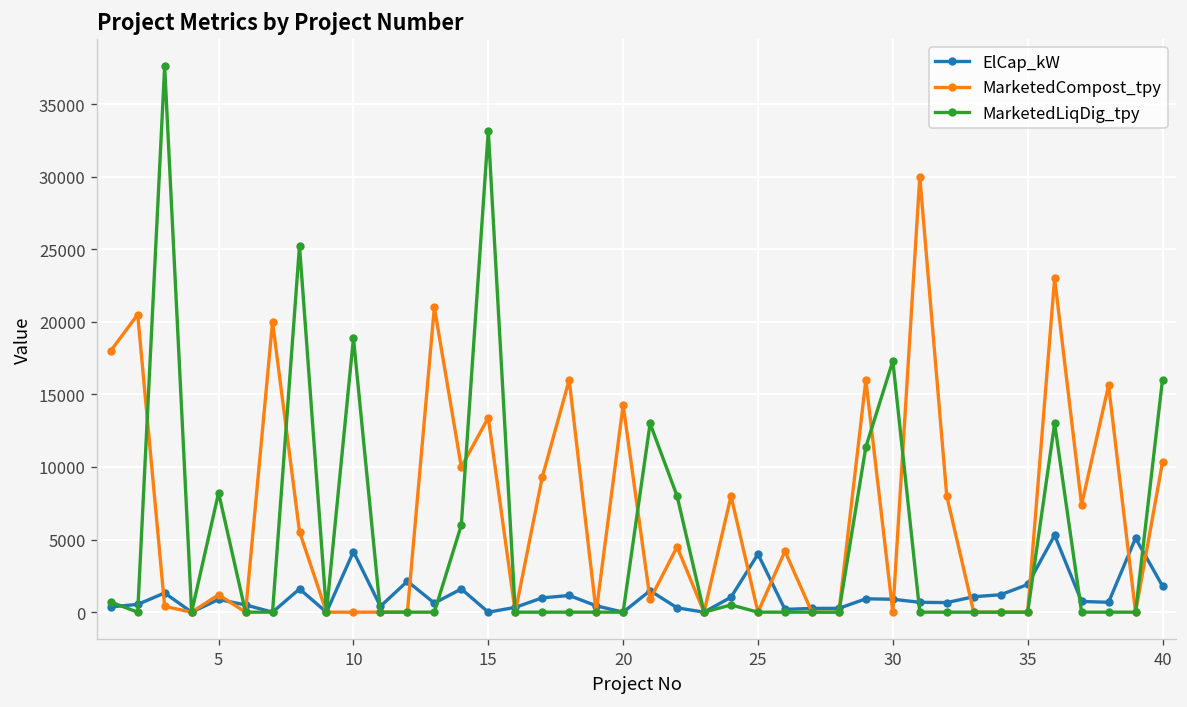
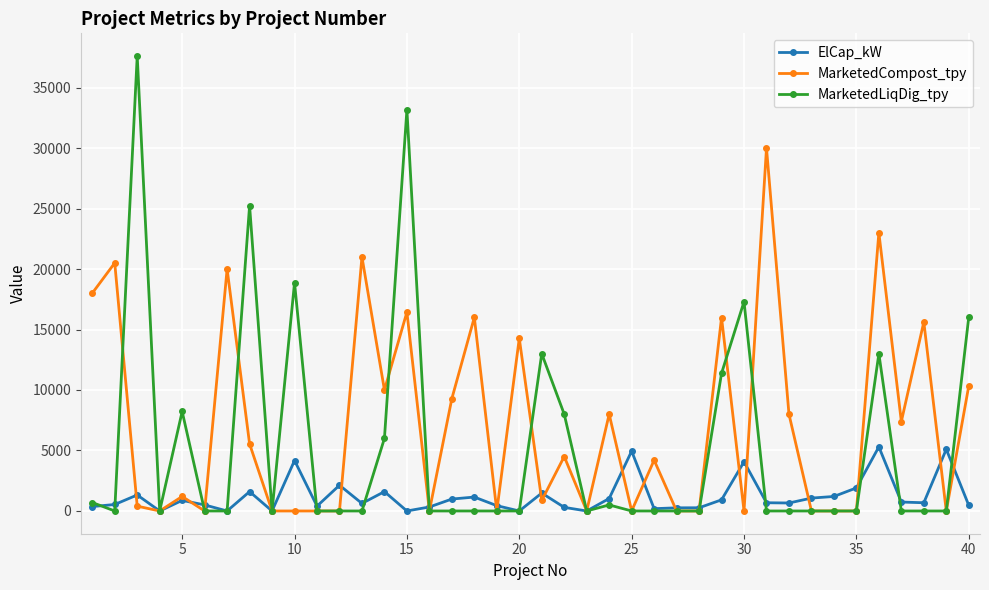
MarketedCompost_tpy, 15: 13400 -> 16400
ElCap_kW, 25: 4000 -> 4900
ElCap_kW, 30: 900 -> 4100
ElCap_kW, 40: 1800 -> 500
